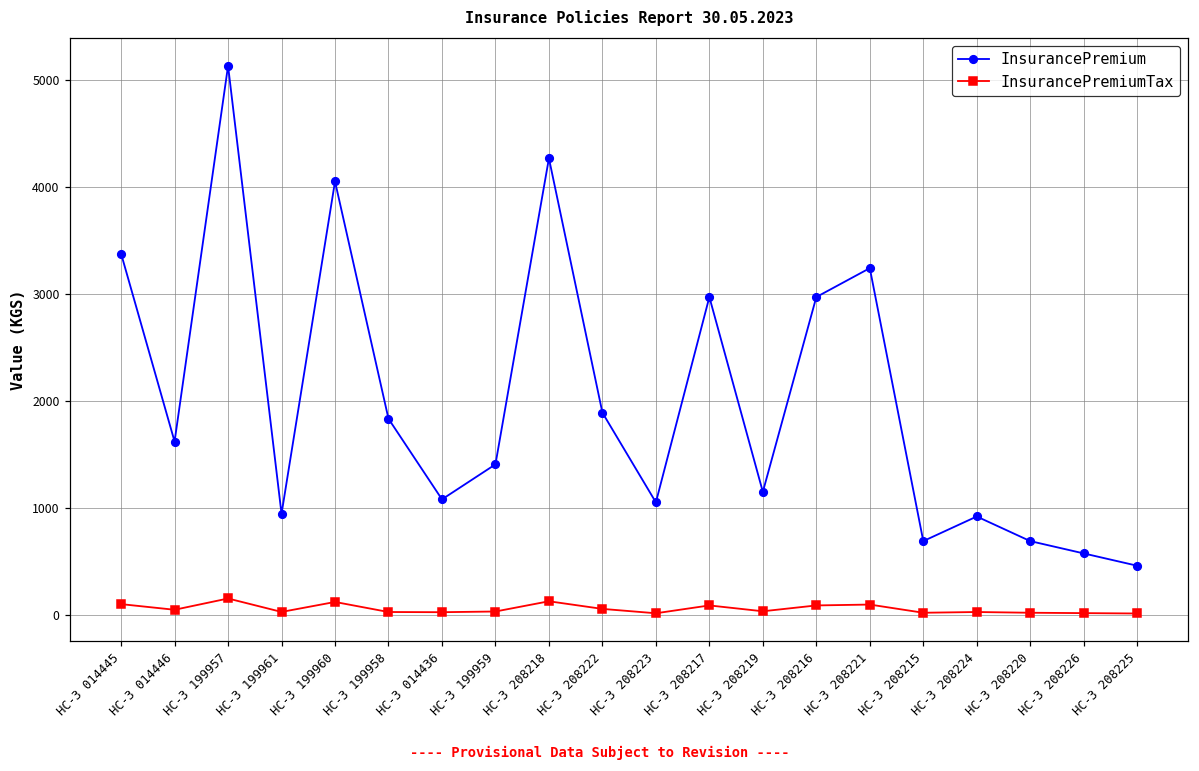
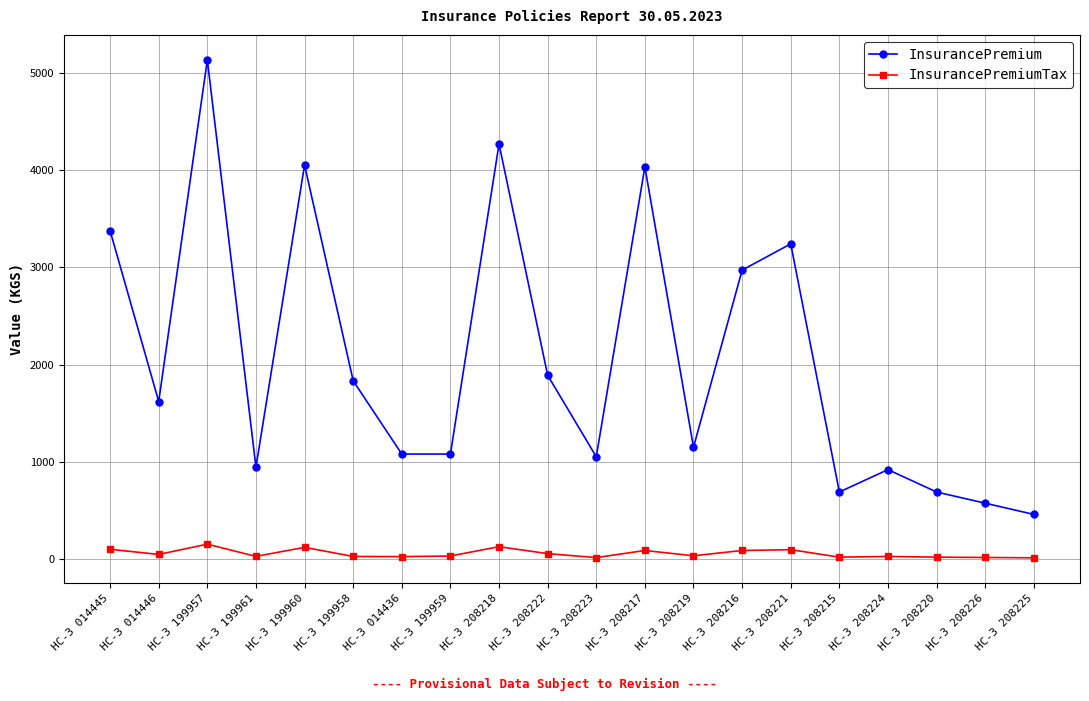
InsurancePremium, НС-З 199959: 1400 -> 1100
InsurancePremium, НС-З 208217: 3000 -> 4000
